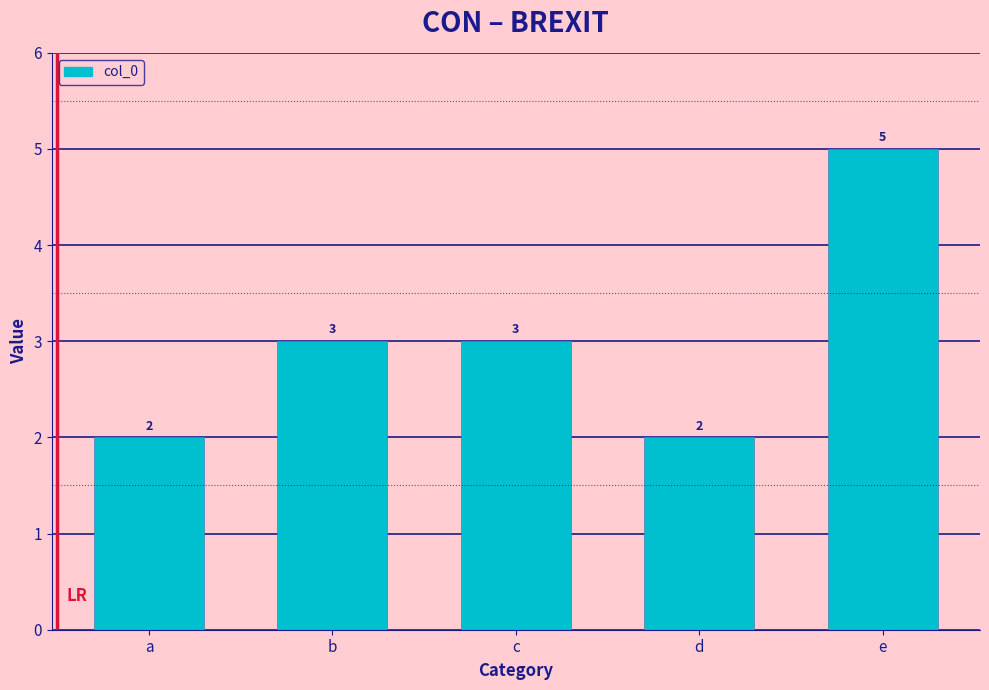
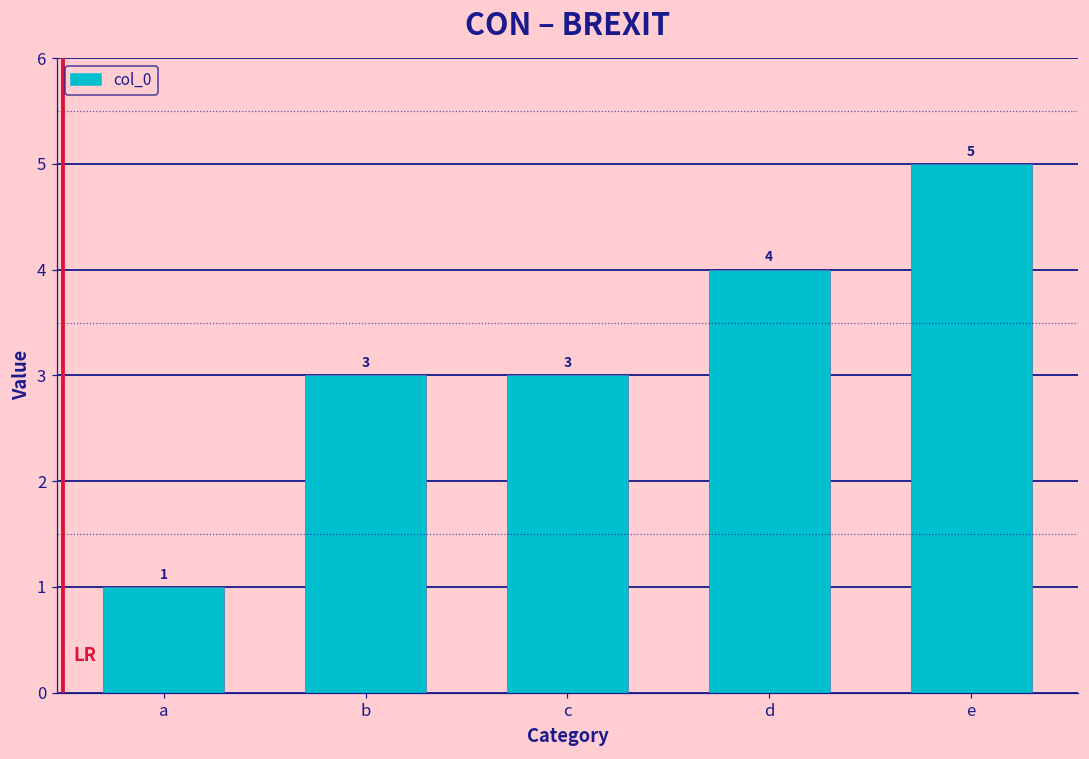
a: 2 -> 1
d: 2 -> 4
